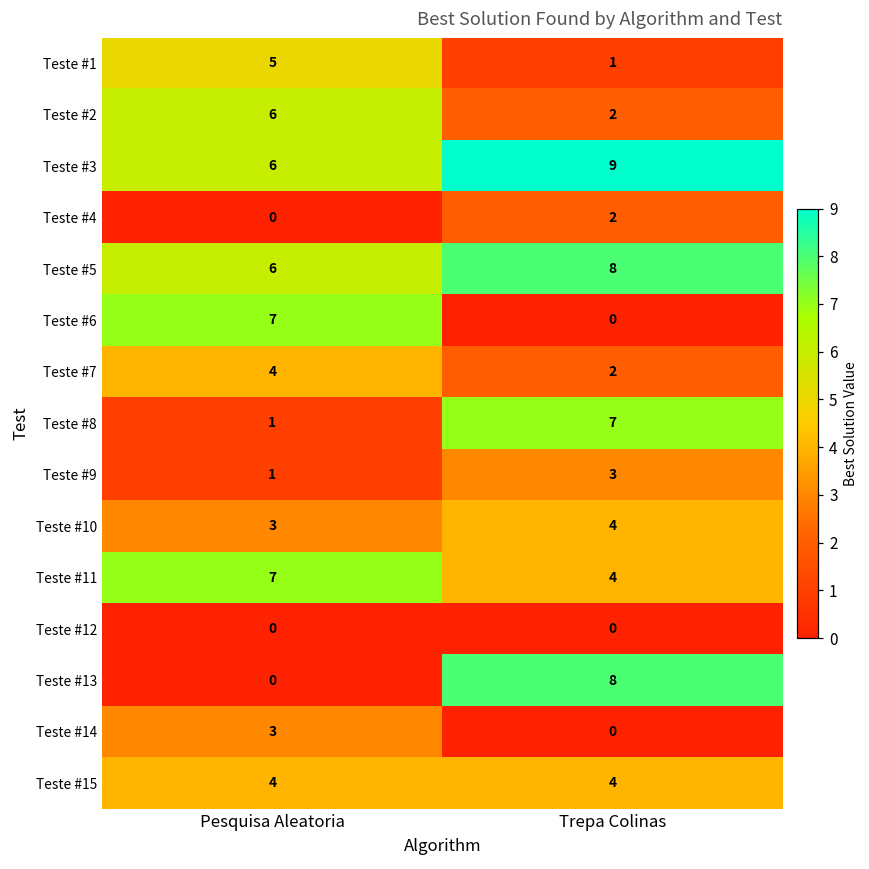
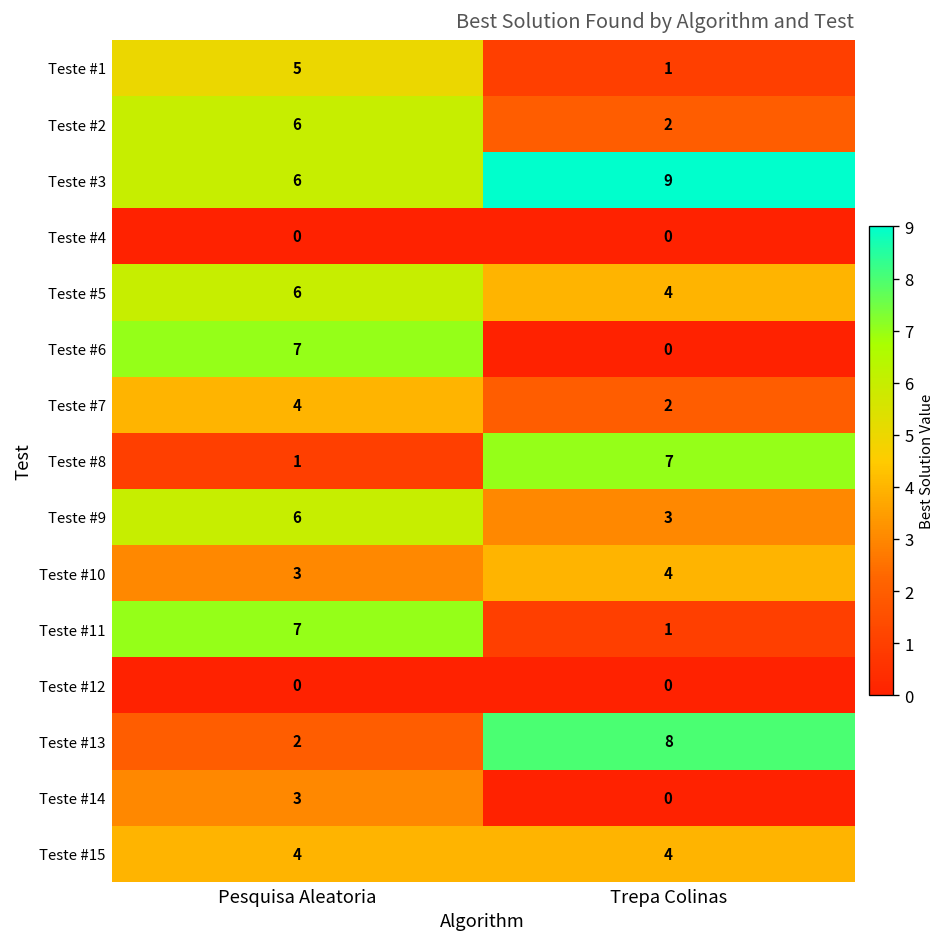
Teste #4, Trepa Colinas: 2 -> 0
Teste #5, Trepa Colinas: 8 -> 4
Teste #9, Pesquisa Aleatoria: 1 -> 6
Teste #11, Trepa Colinas: 4 -> 1
Teste #13, Pesquisa Aleatoria: 0 -> 2
